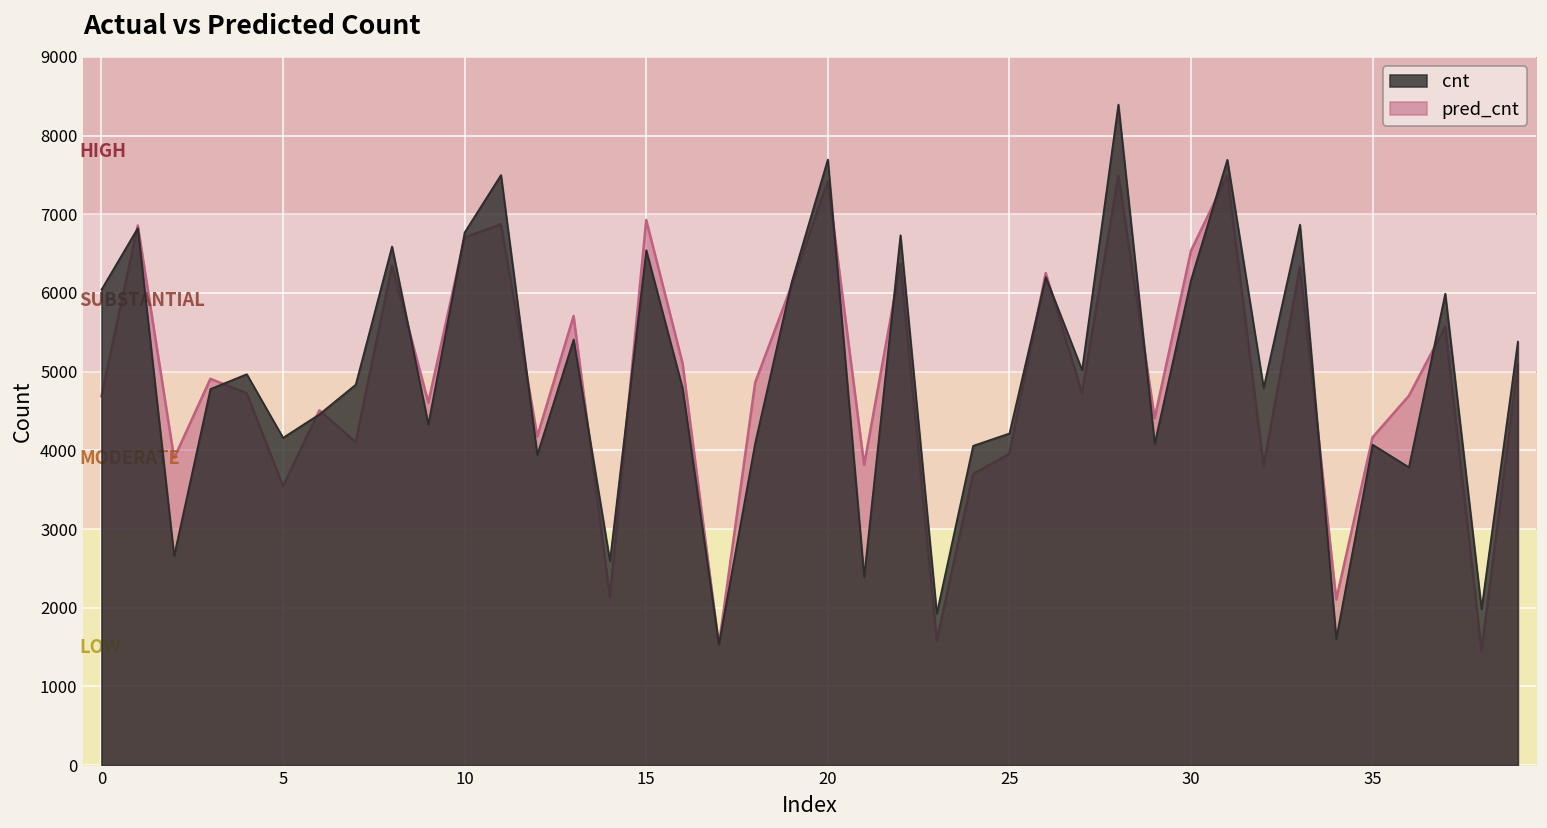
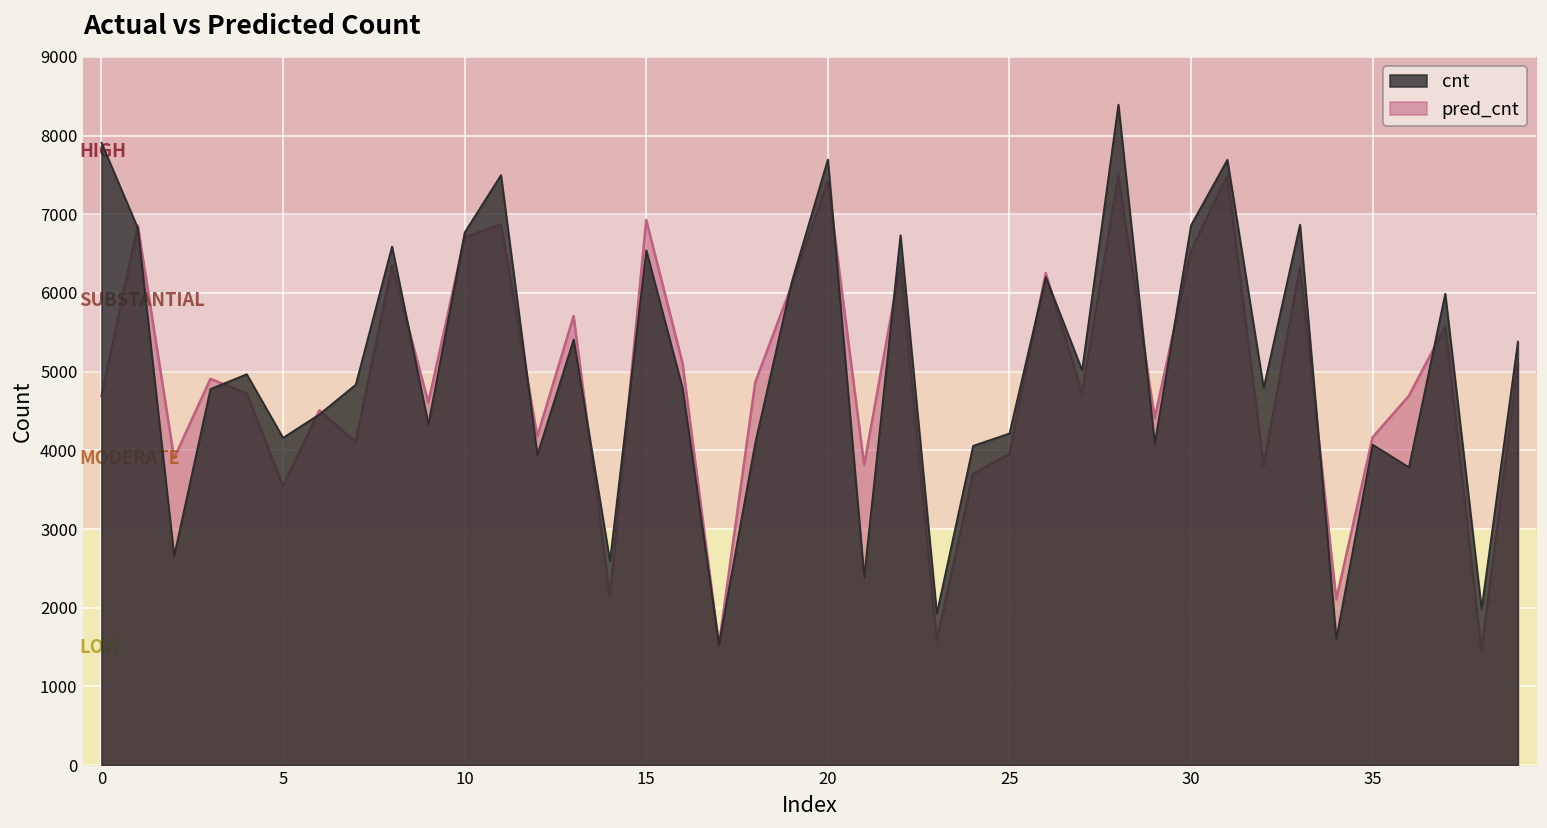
cnt, 0: 6000 -> 7900
cnt, 30: 6200 -> 6900
